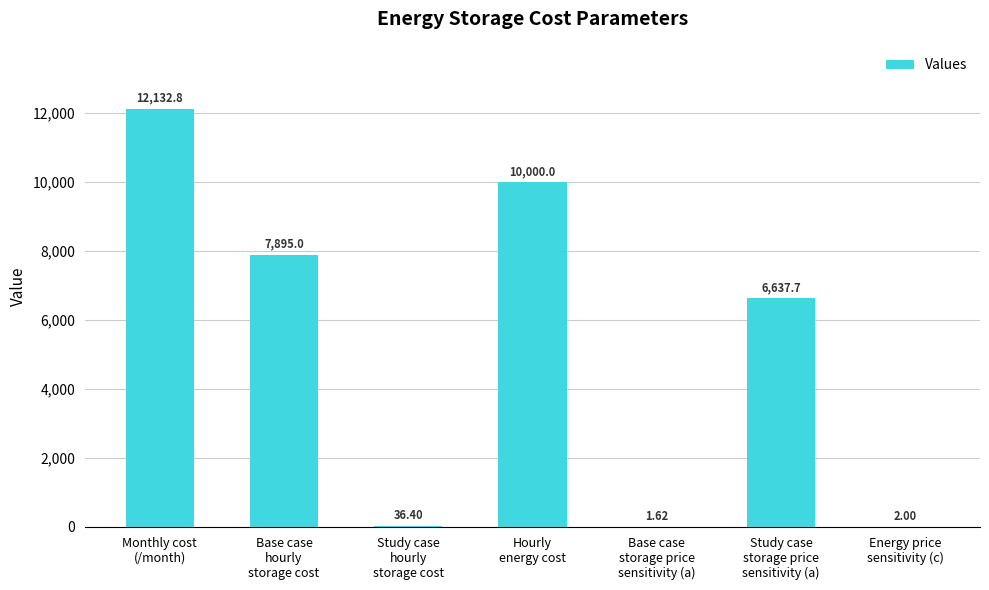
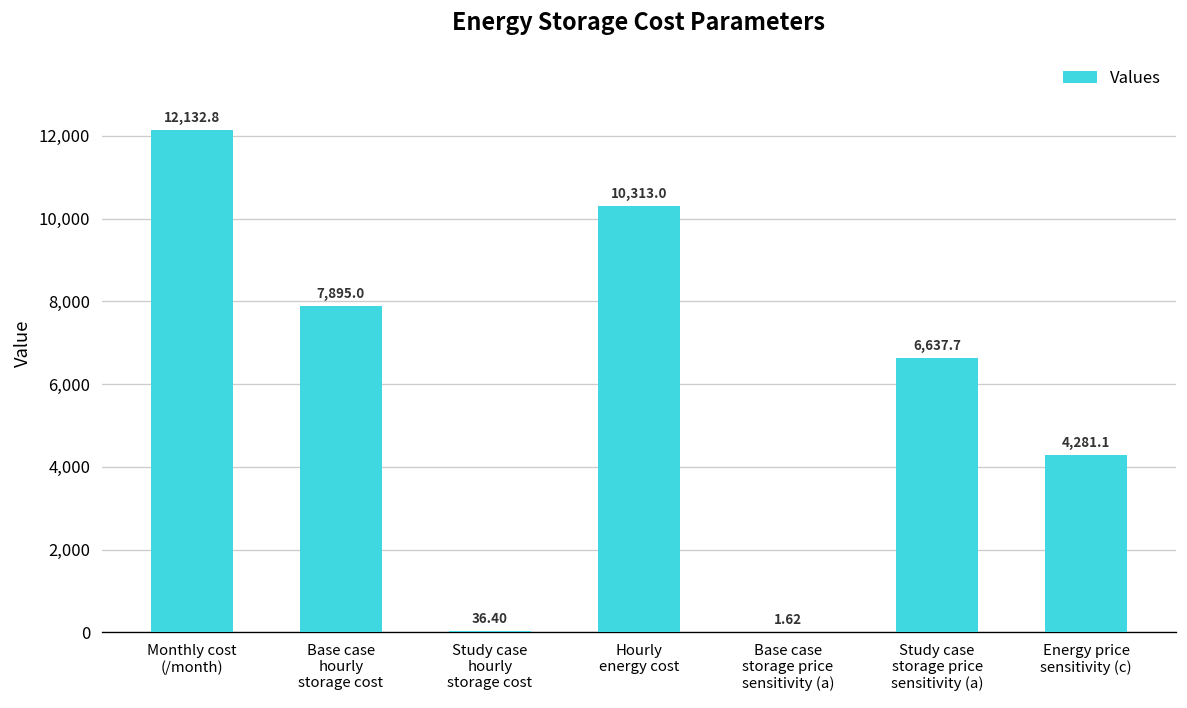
Hourly energy cost: 10,000.0 -> 10,313.0
Energy price sensitivity (c): 2.00 -> 4,281.1
